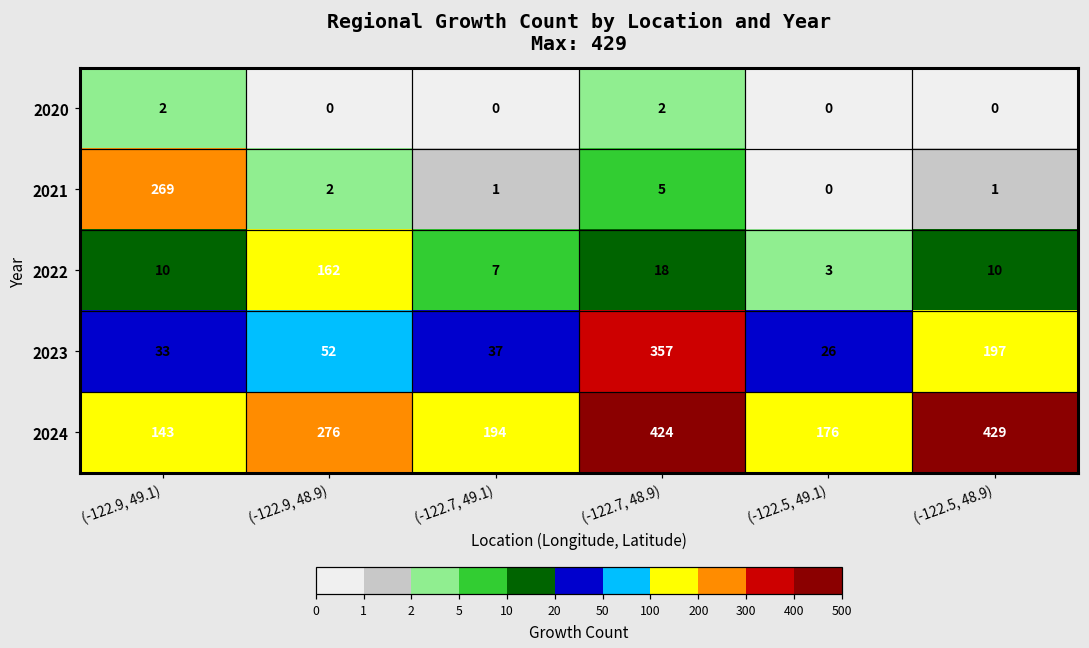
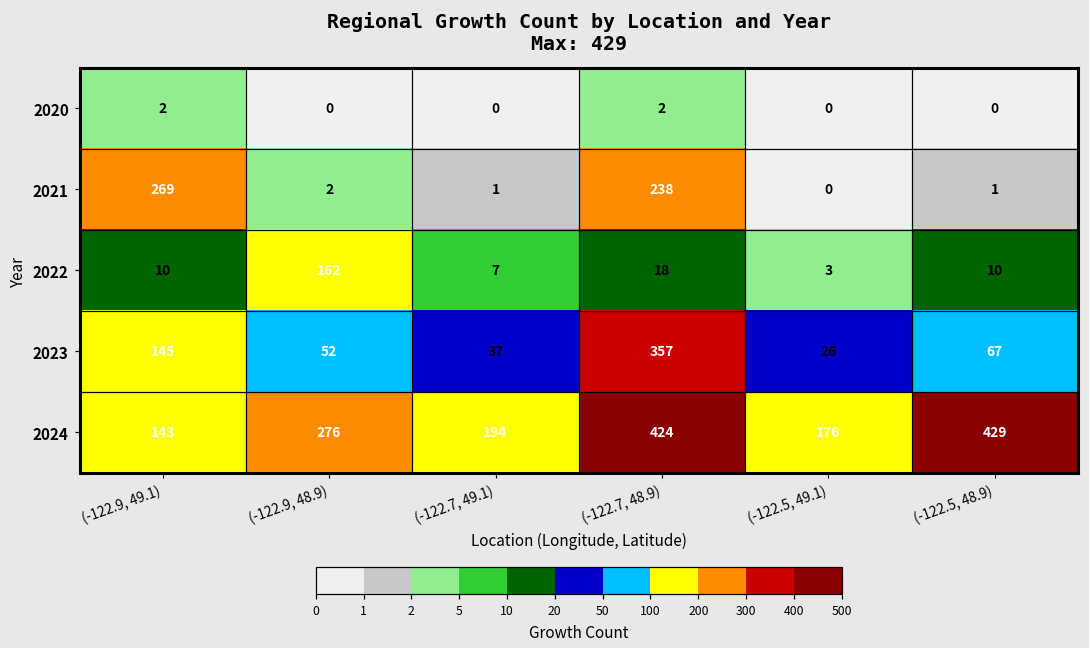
2021, (-122.7, 48.9): 5 -> 238
2023, (-122.9, 49.1): 33 -> 145
2023, (-122.5, 48.9): 197 -> 67
